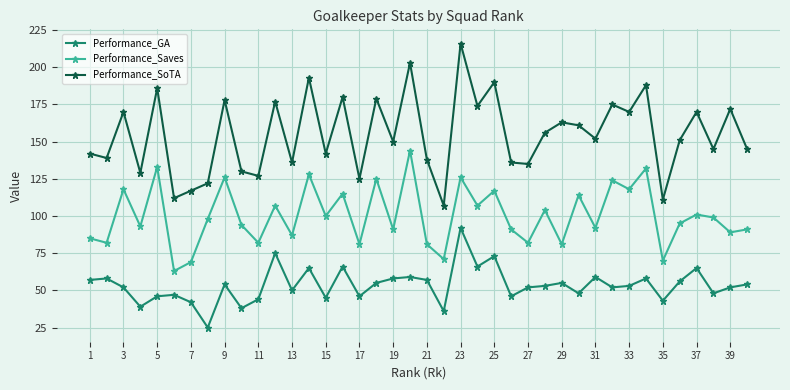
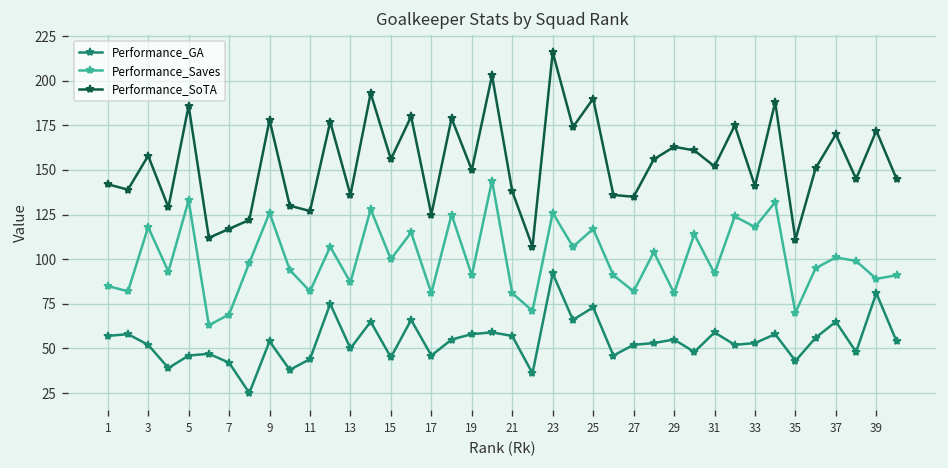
Performance_SoTA, 3: 170 -> 158
Performance_SoTA, 15: 142 -> 156
Performance_SoTA, 33: 170 -> 141
Performance_GA, 39: 52 -> 81
